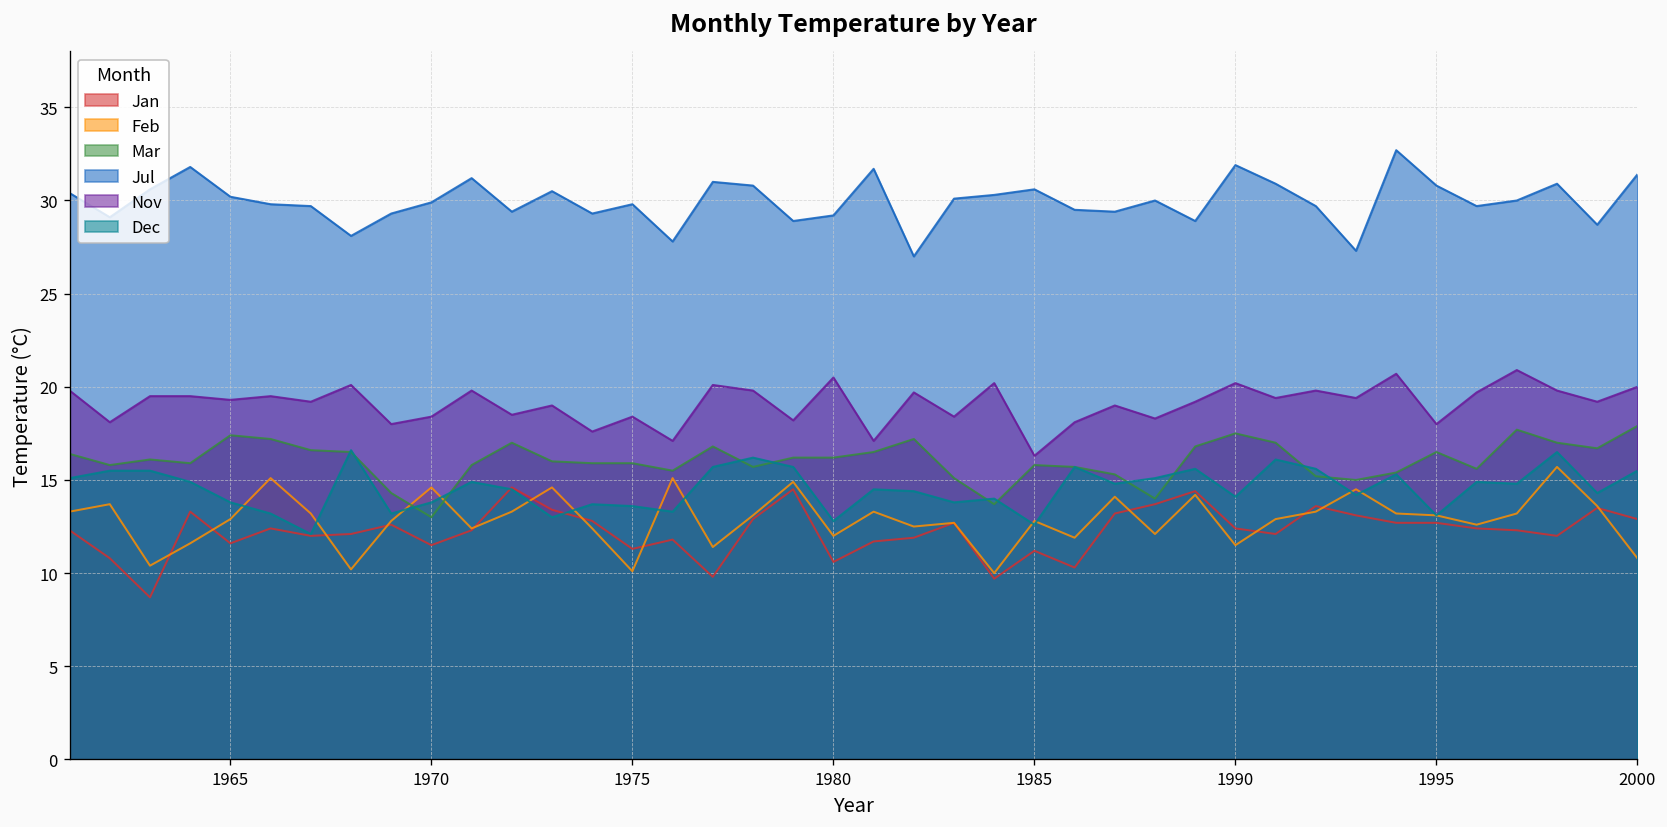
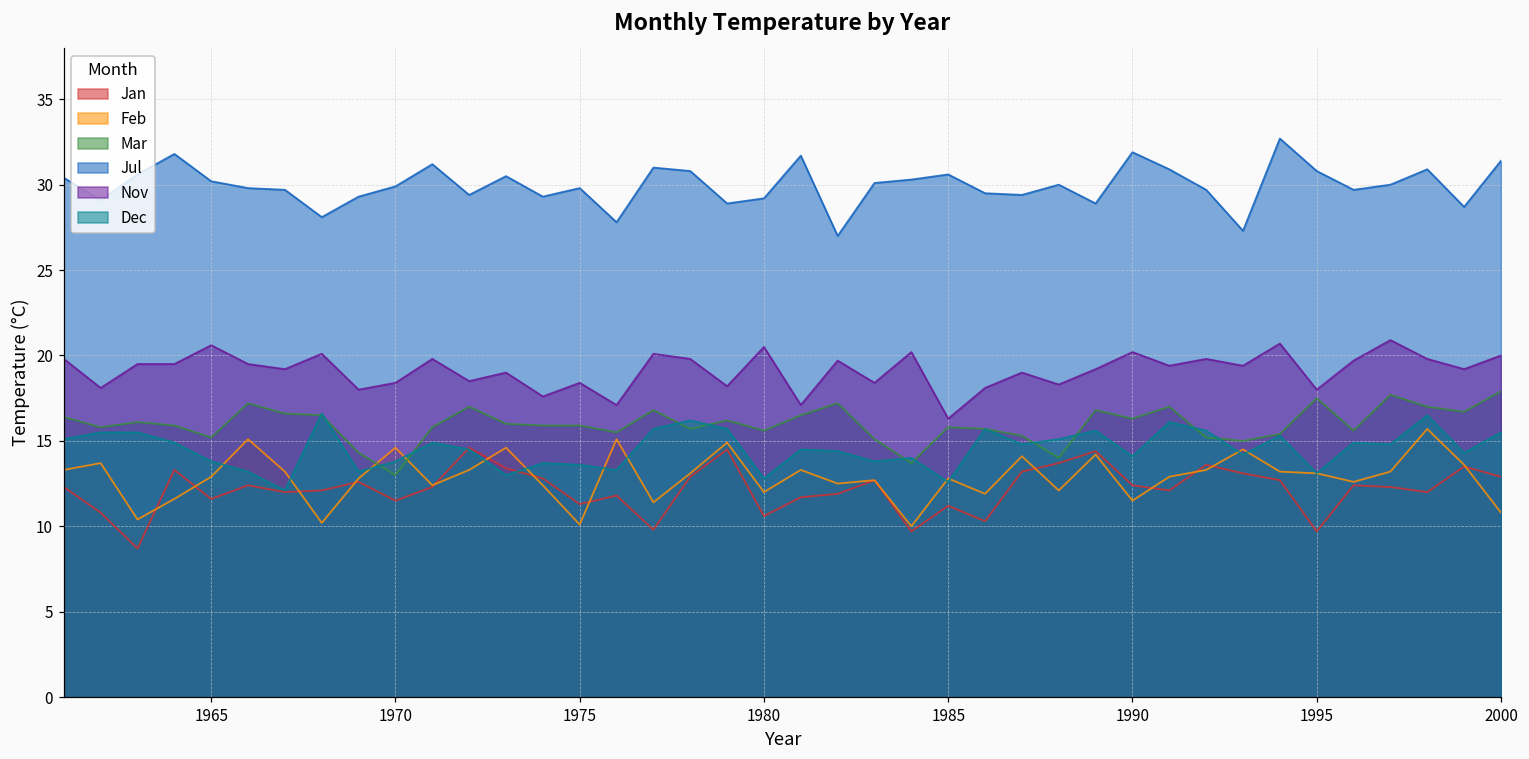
Mar, 1965: 17.4 -> 15.2
Nov, 1965: 19.3 -> 20.6
Mar, 1980: 16.2 -> 15.6
Mar, 1990: 17.5 -> 16.3
Jan, 1995: 12.7 -> 9.7
Mar, 1995: 16.5 -> 17.5
